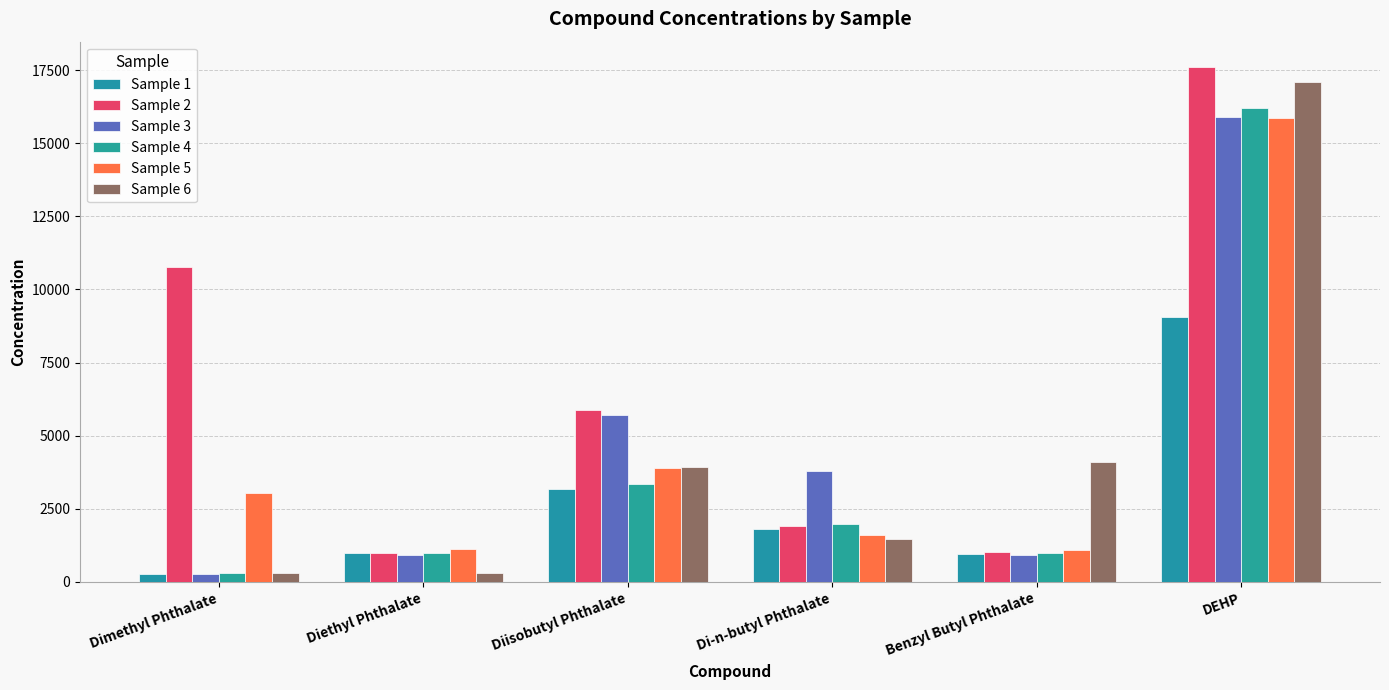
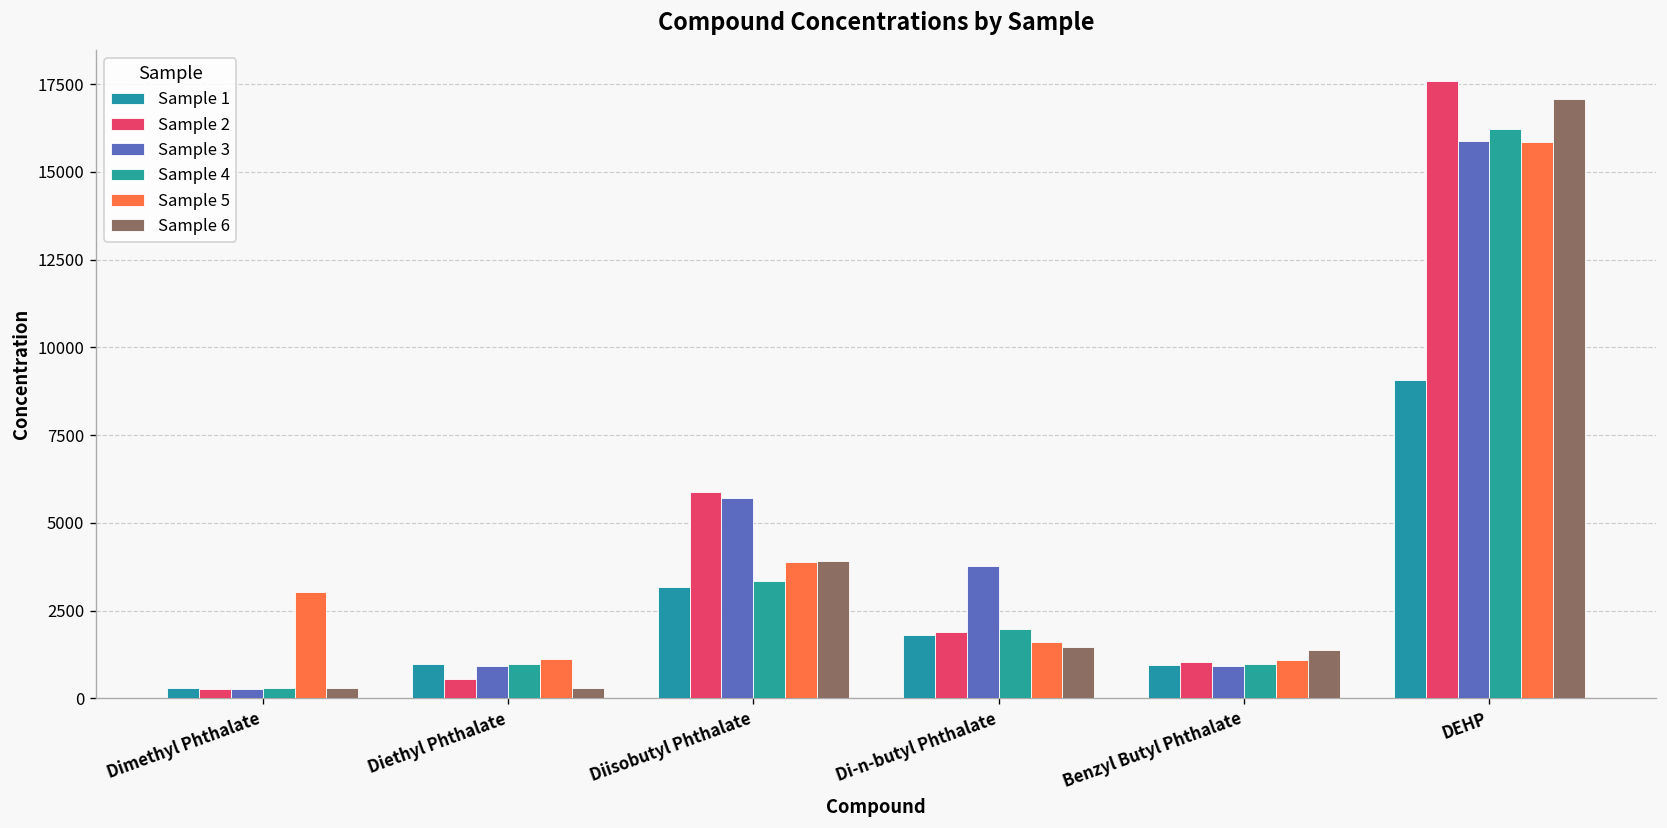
Sample 2, Dimethyl Phthalate: 10800 -> 300
Sample 2, Diethyl Phthalate: 1000 -> 600
Sample 6, Benzyl Butyl Phthalate: 4100 -> 1400
